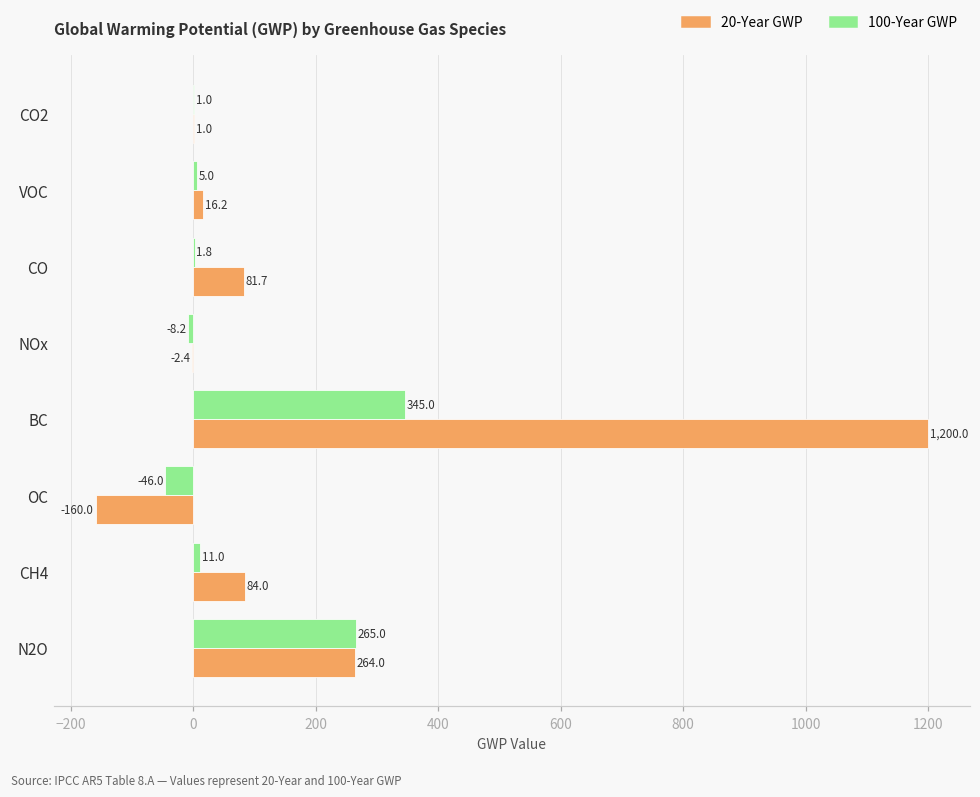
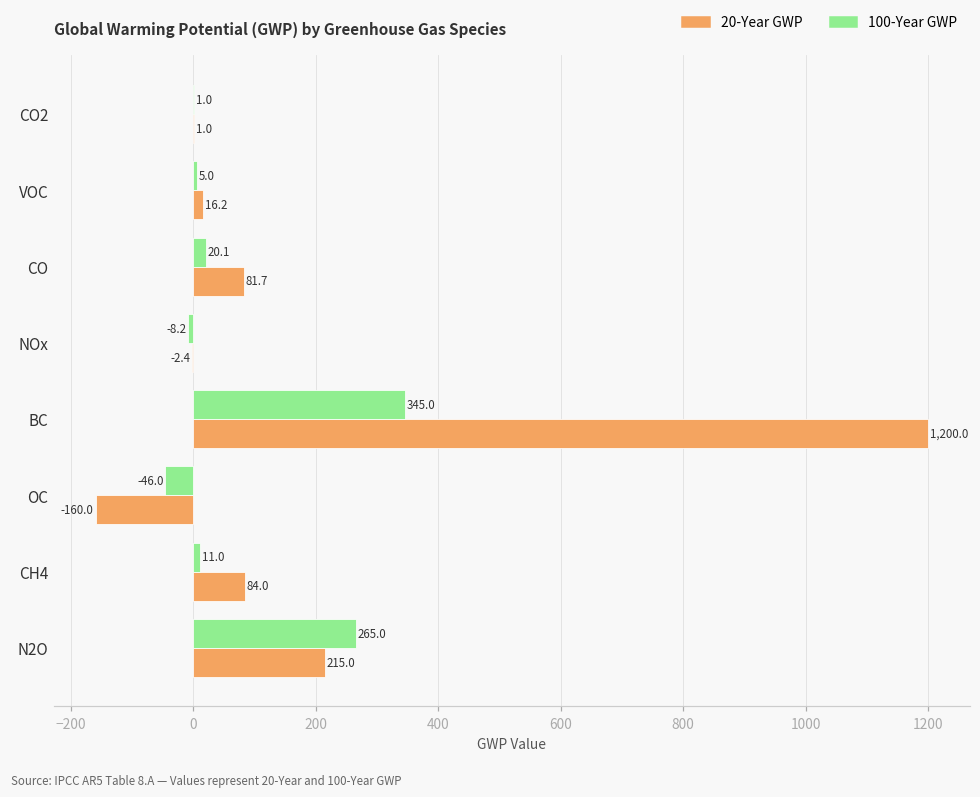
100-Year GWP, CO: 1.8 -> 20.1
20-Year GWP, N2O: 264.0 -> 215.0
